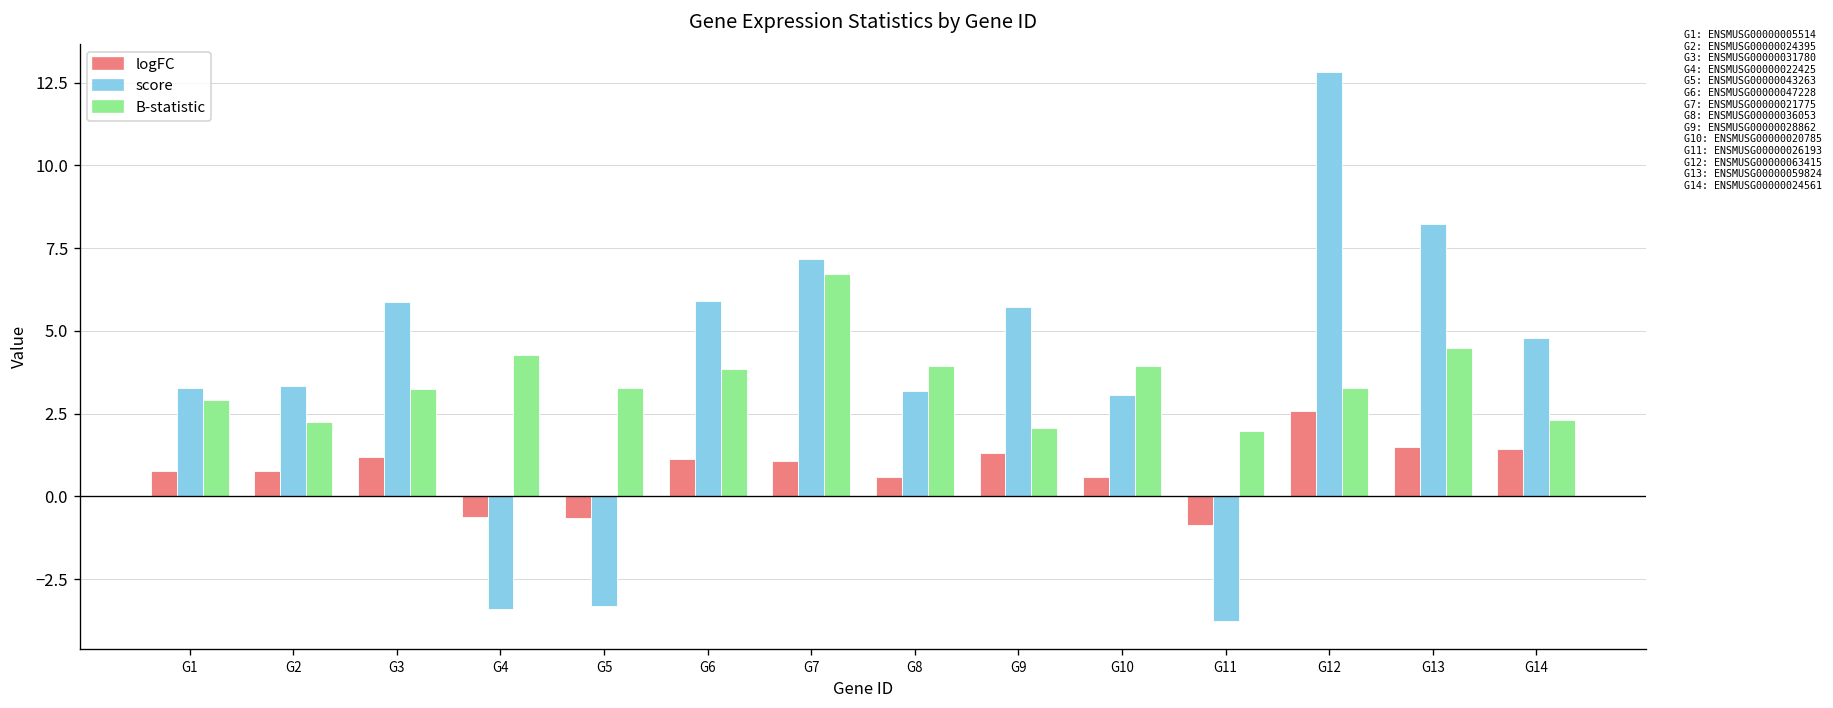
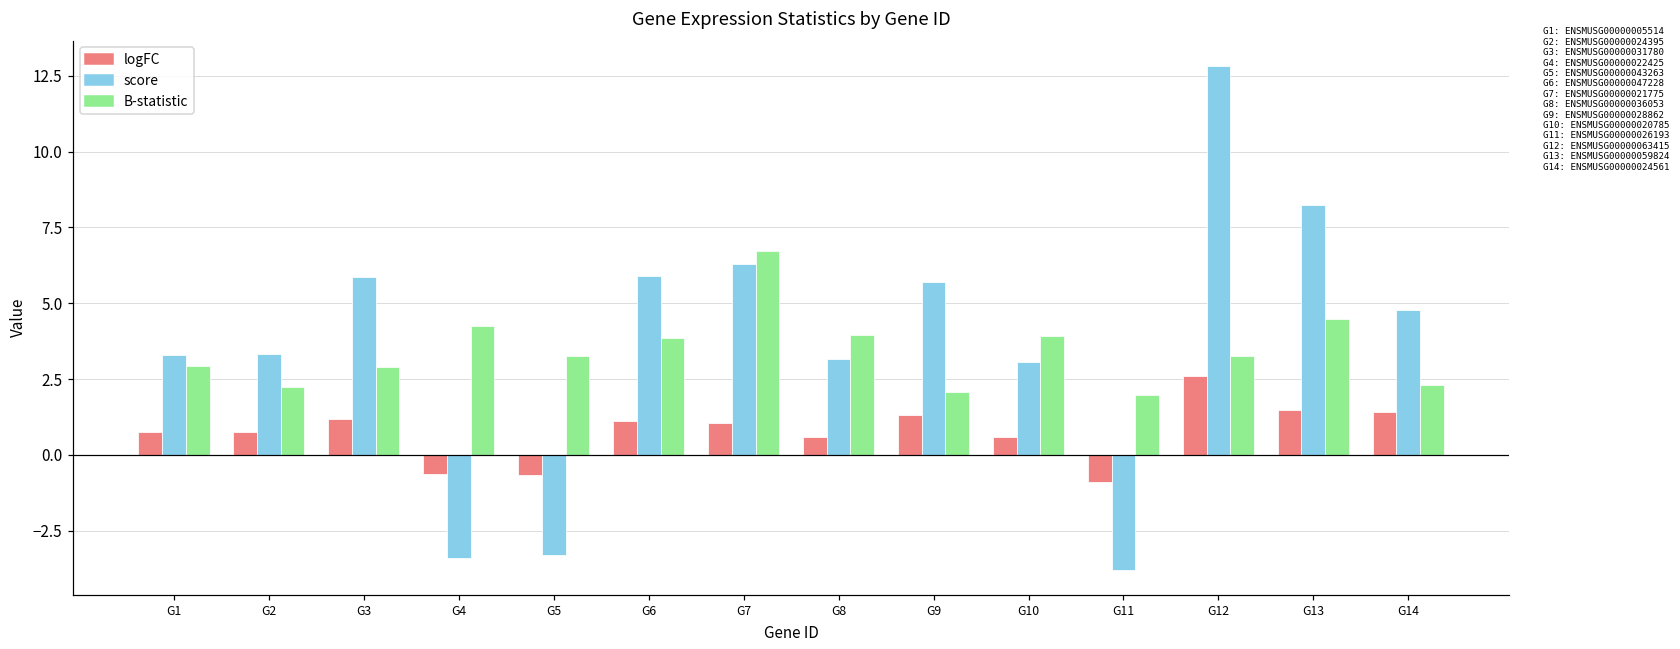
B-statistic, G3: 3.2 -> 2.9
score, G7: 7.2 -> 6.3
